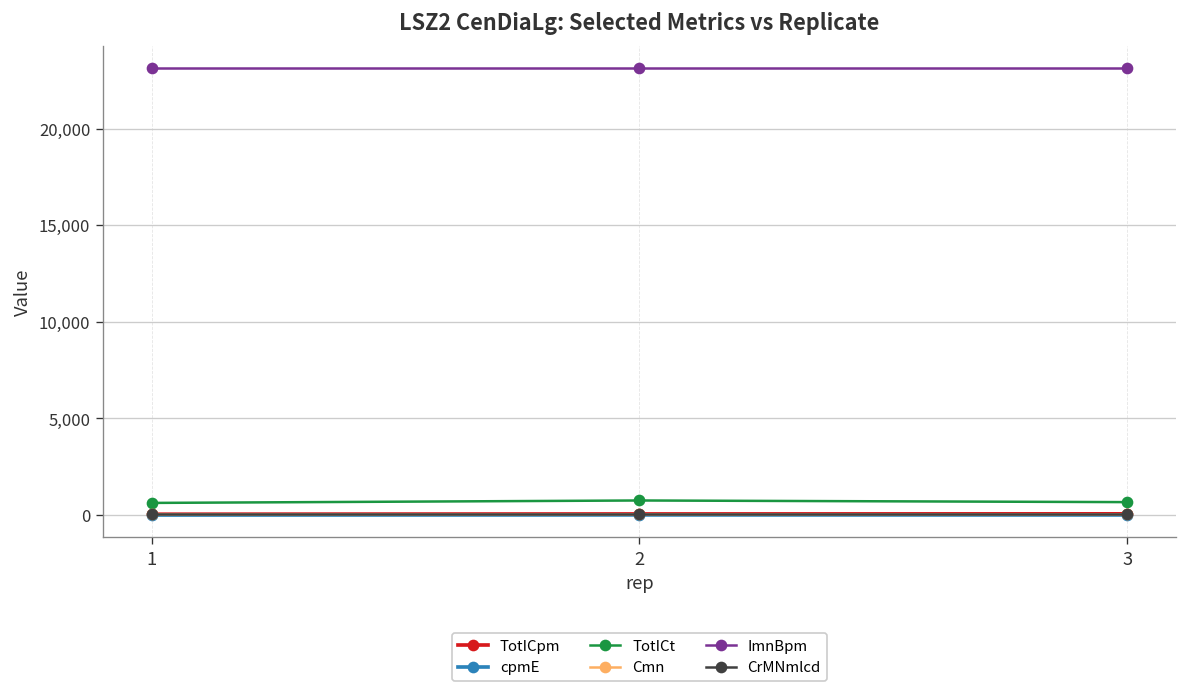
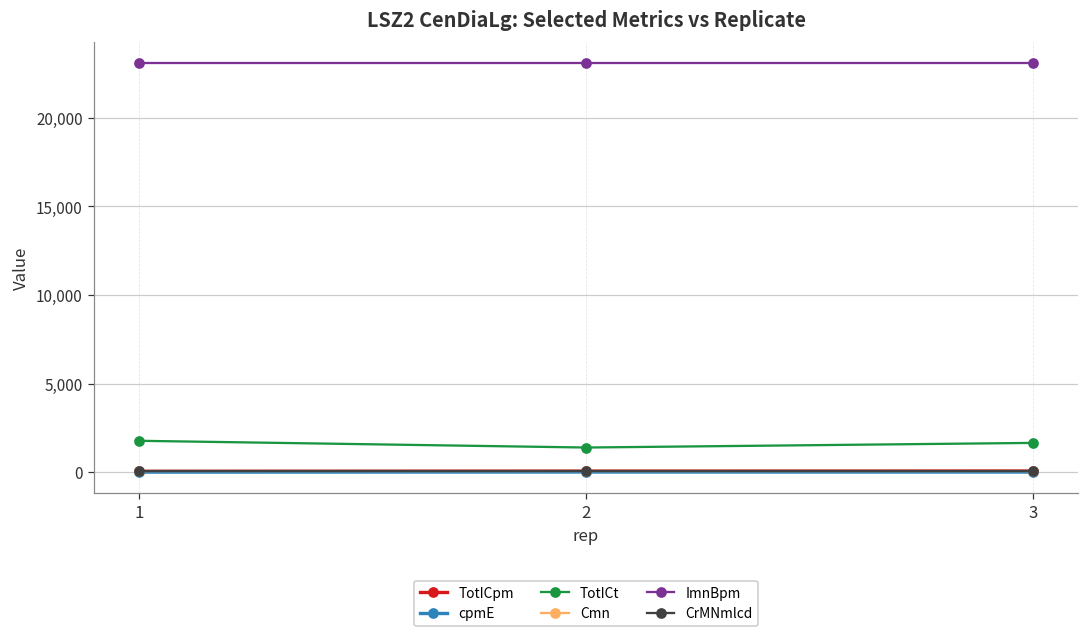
TotICt, 1: 600 -> 1,800
TotICt, 2: 800 -> 1,400
TotICt, 3: 700 -> 1,700
